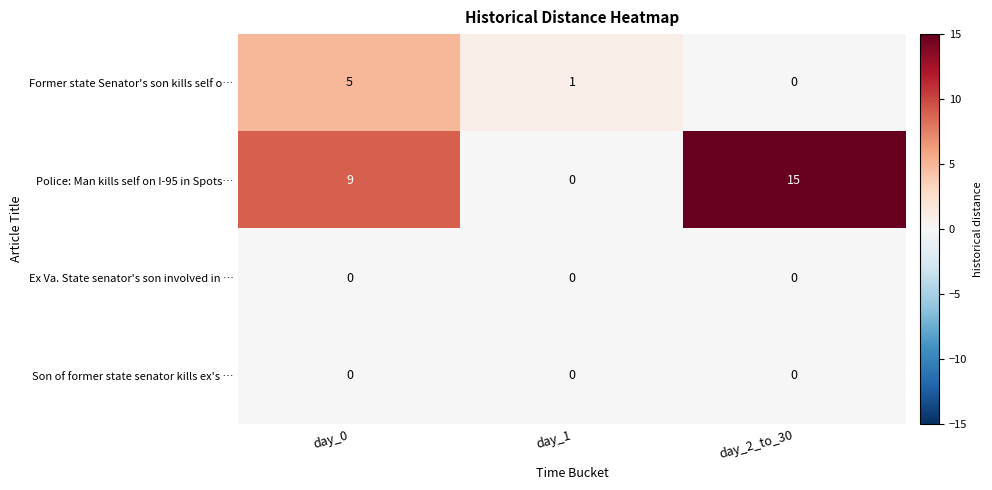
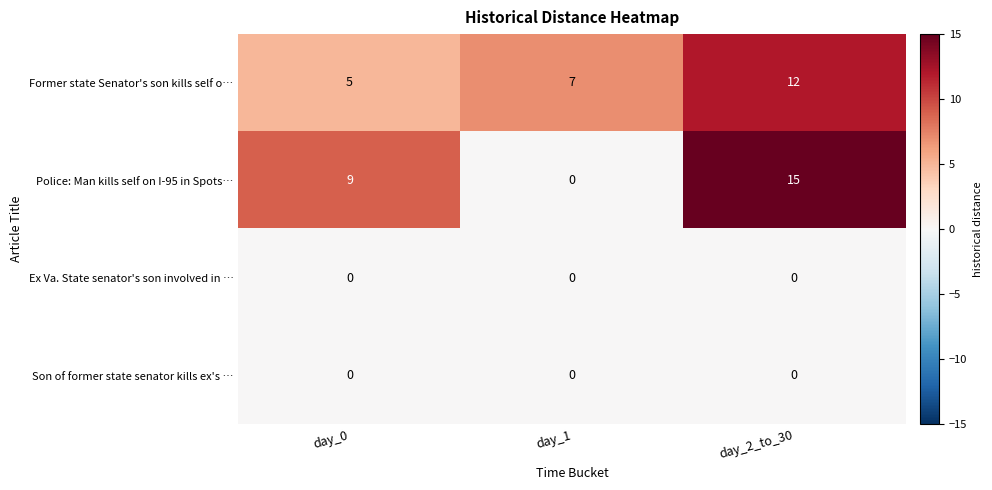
Former state Senator's son kills self o…, day_1: 1 -> 7
Former state Senator's son kills self o…, day_2_to_30: 0 -> 12
